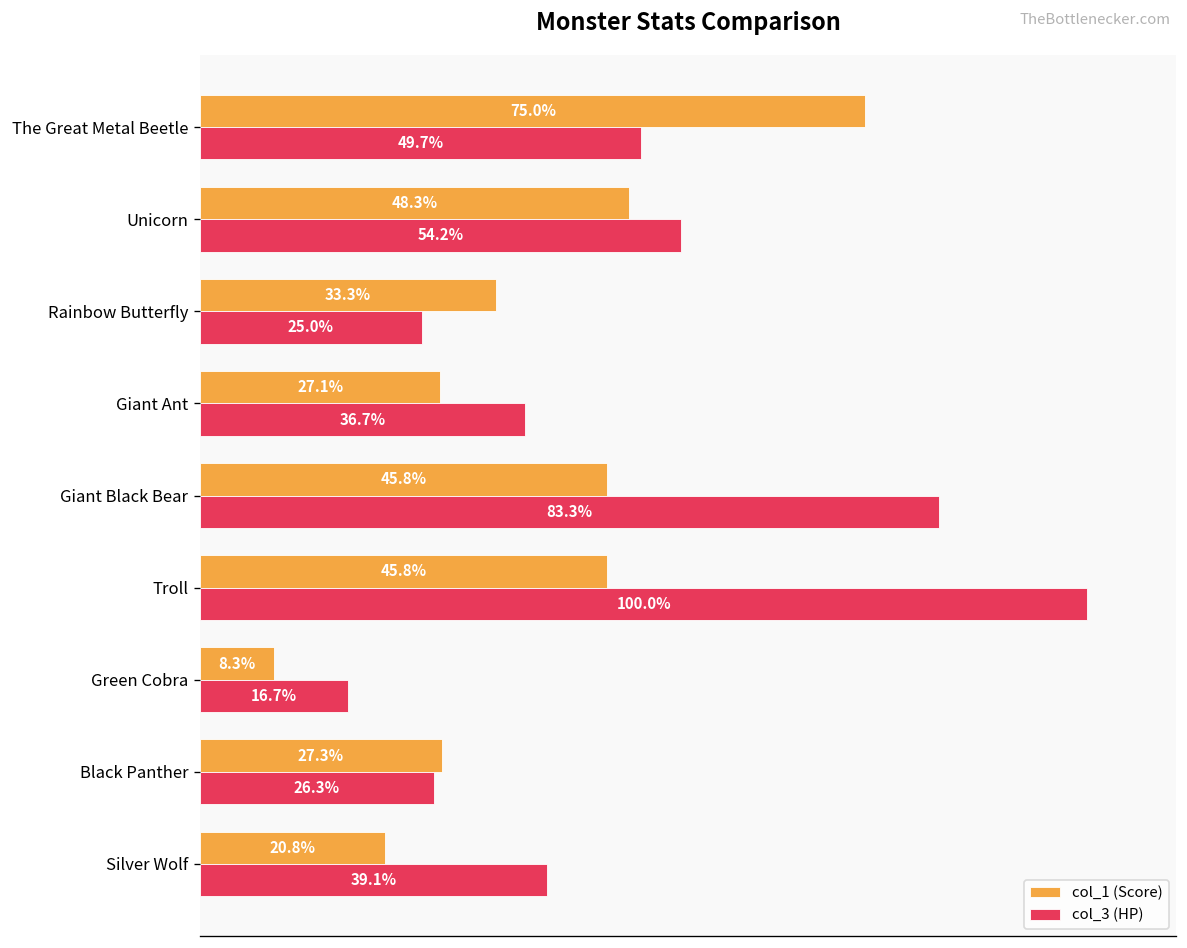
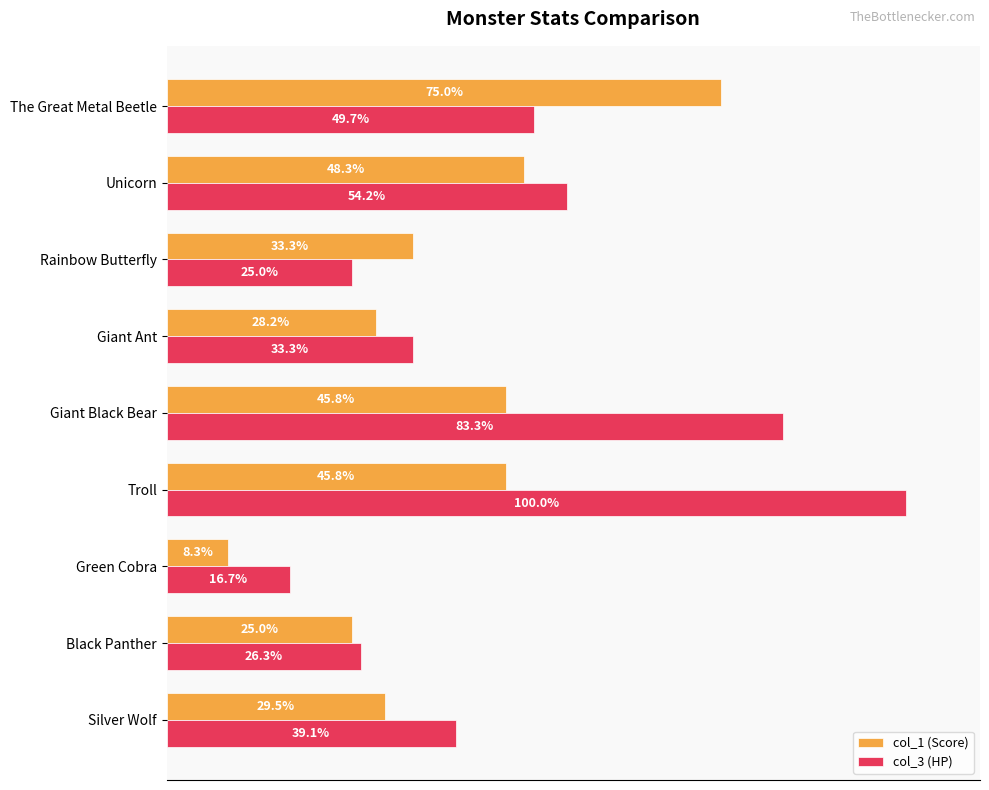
col_1 (Score), Giant Ant: 27.1% -> 28.2%
col_3 (HP), Giant Ant: 36.7% -> 33.3%
col_1 (Score), Black Panther: 27.3% -> 25.0%
col_1 (Score), Silver Wolf: 20.8% -> 29.5%
